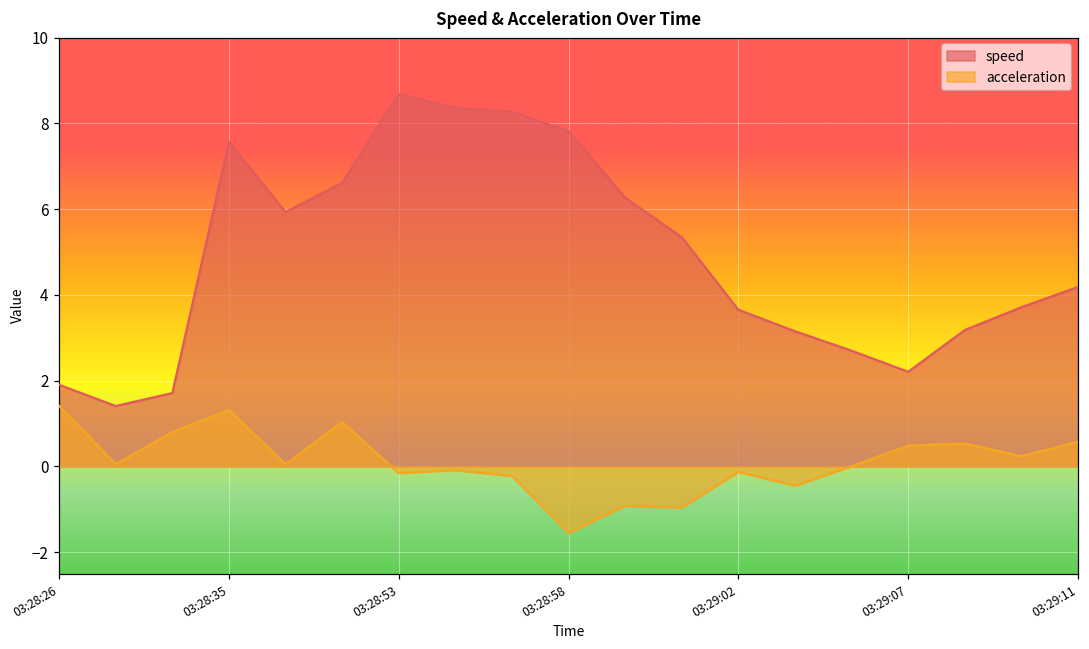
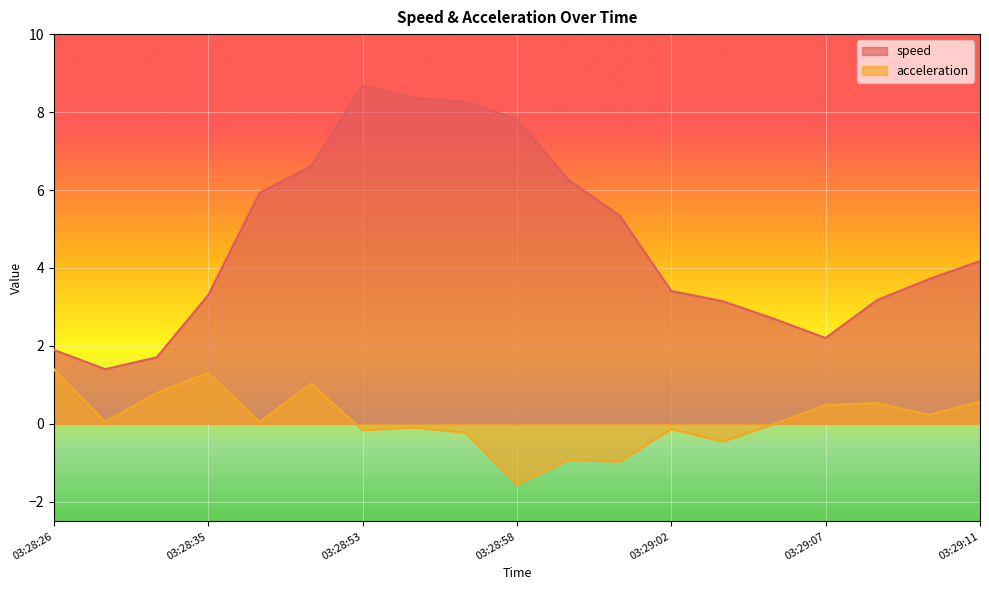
speed, 03:28:35: 7.6 -> 3.3
speed, 03:29:02: 3.6 -> 3.4
